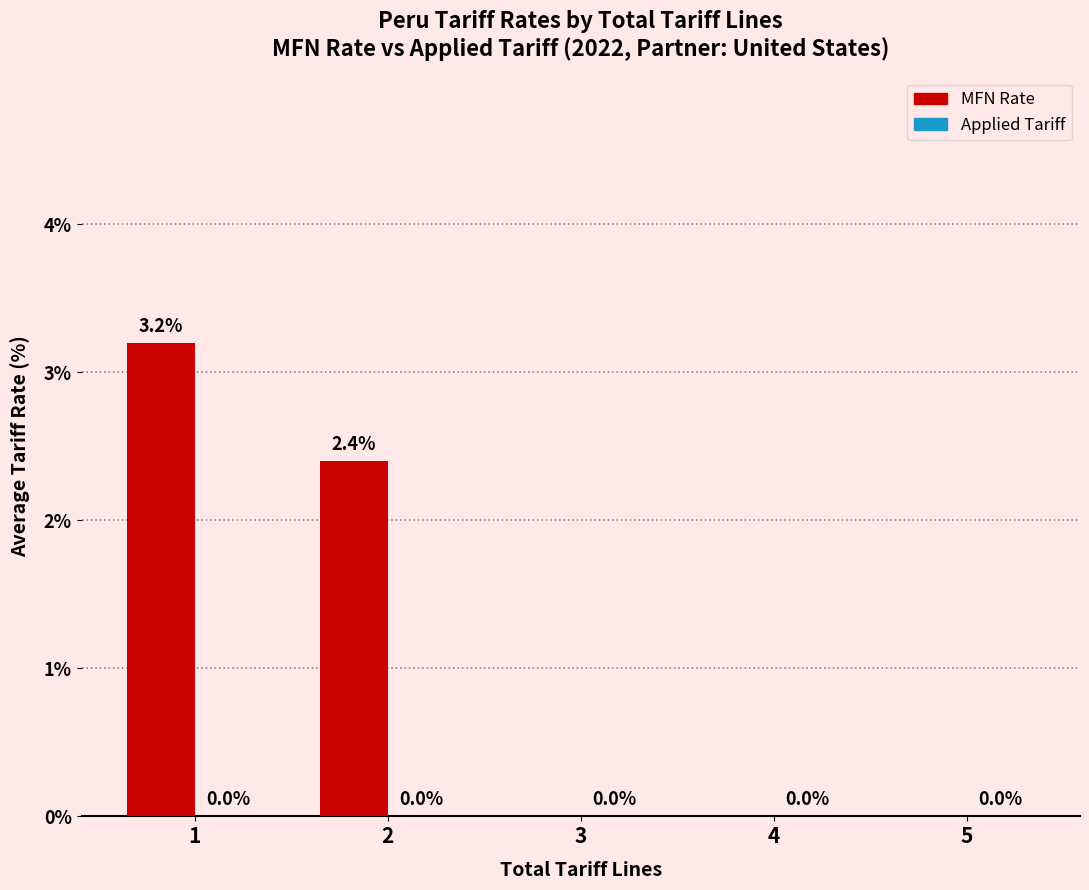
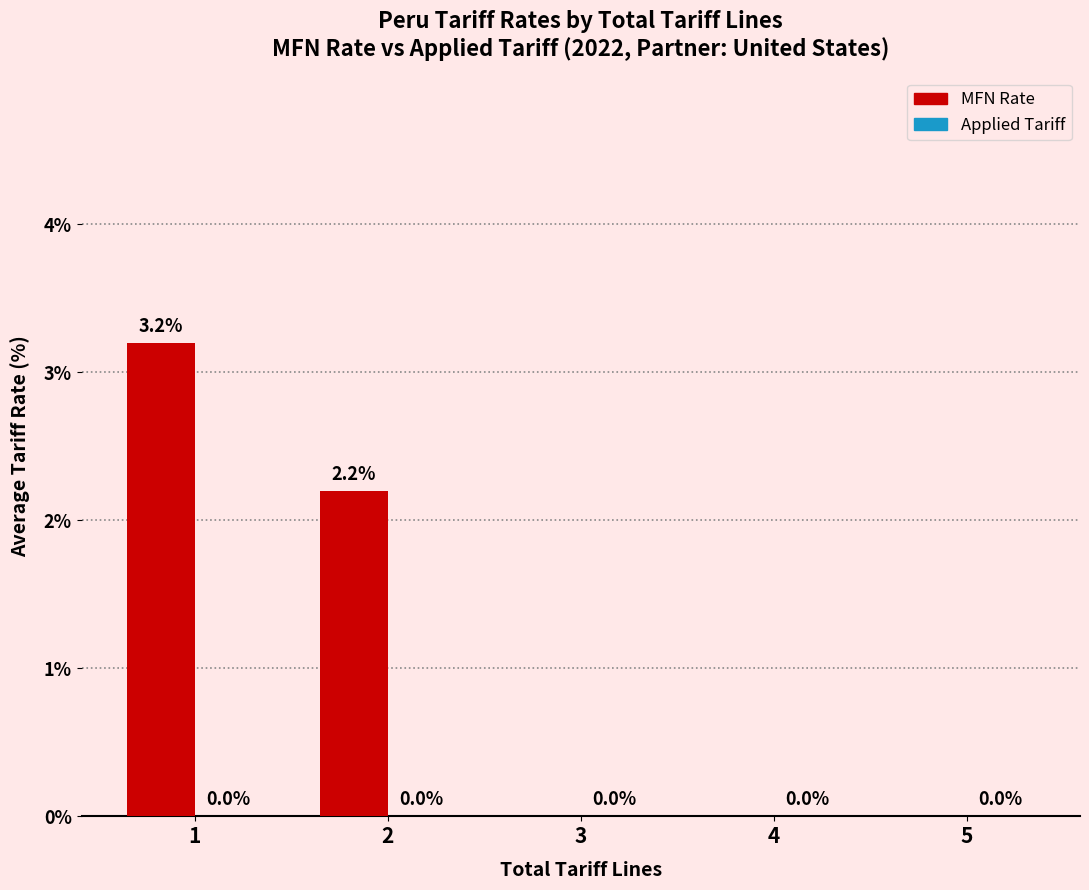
MFN Rate, 2: 2.4% -> 2.2%
